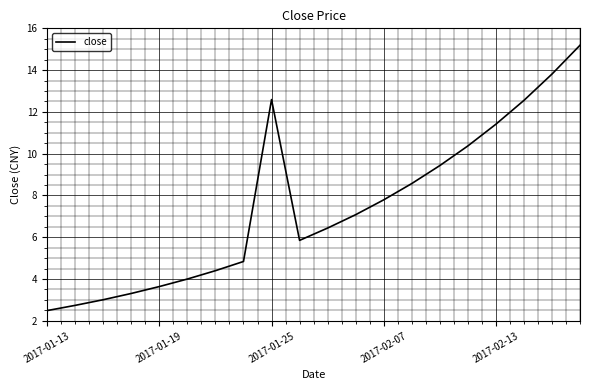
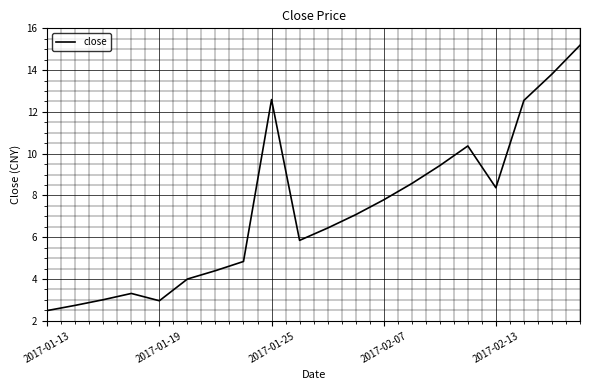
2017-01-19: 3.6 -> 3.0
2017-02-13: 11.4 -> 8.4
